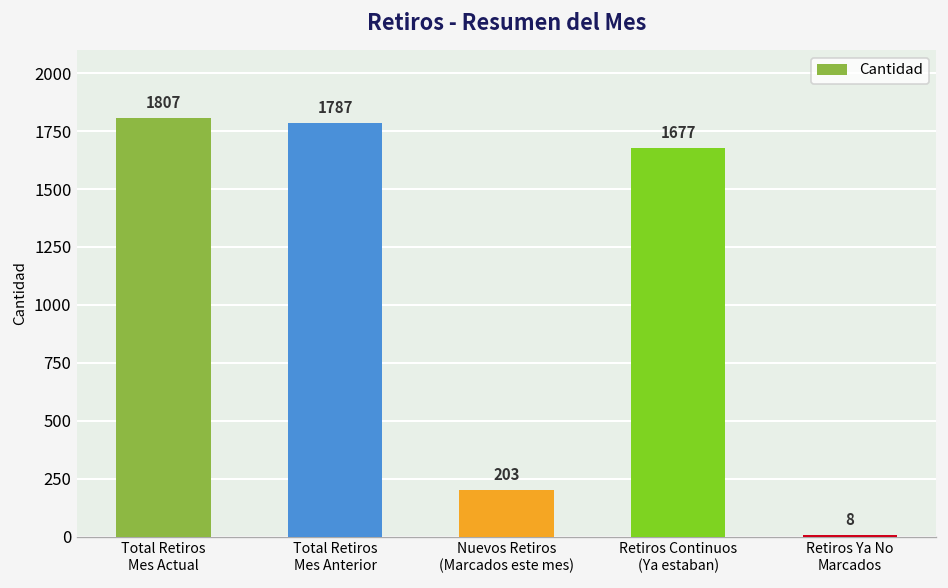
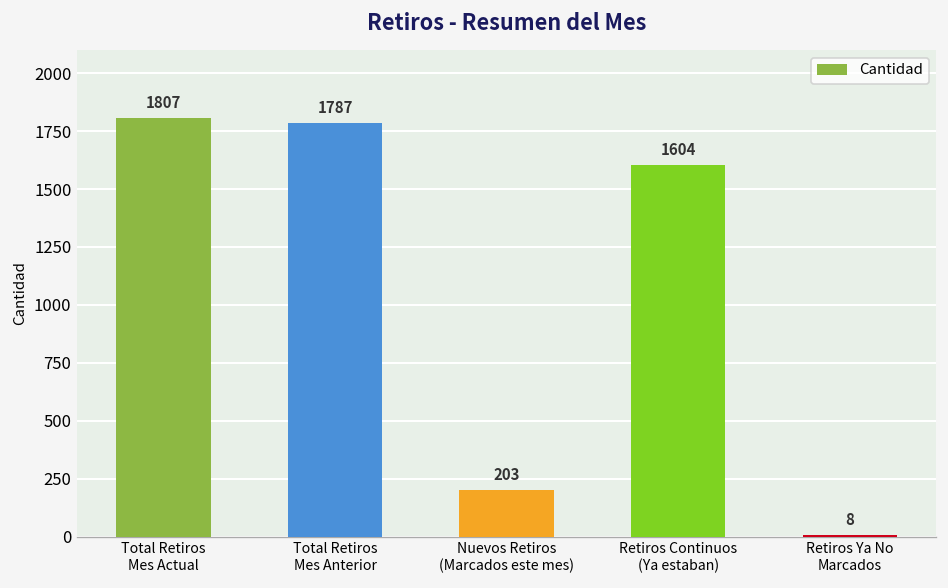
Retiros Continuos (Ya estaban): 1677 -> 1604
